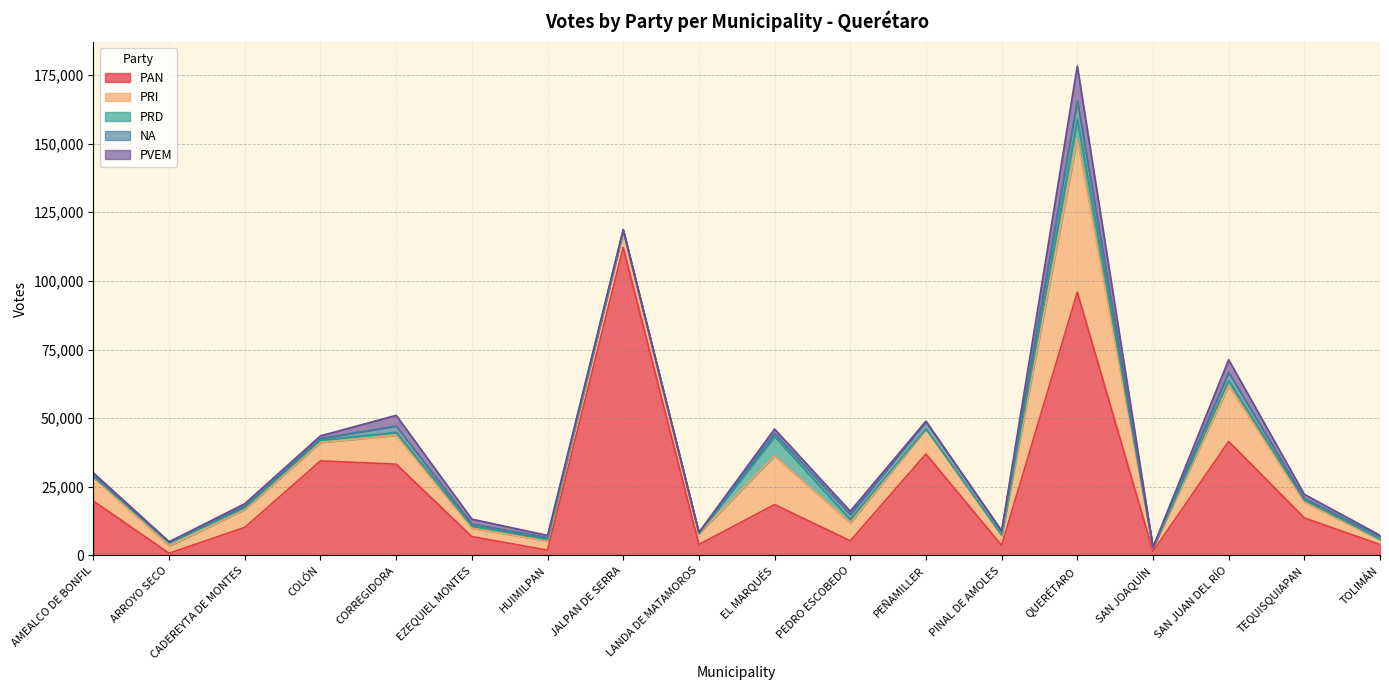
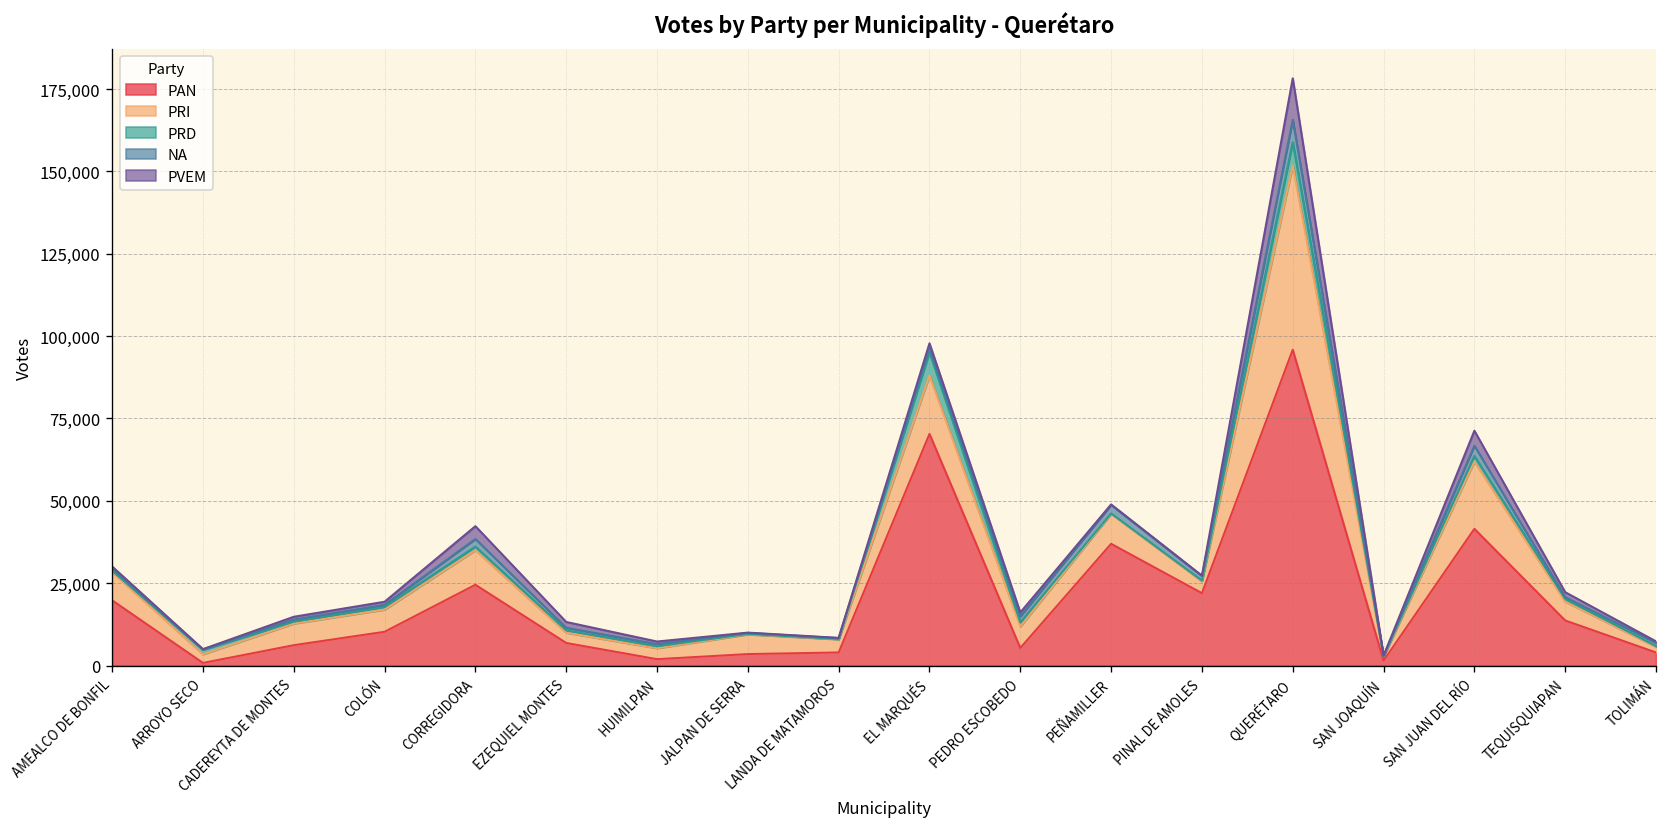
PAN, CADEREYTA DE MONTES: 10,000 -> 6,000
PAN, COLÓN: 34,000 -> 10,000
PAN, CORREGIDORA: 33,000 -> 25,000
PAN, JALPAN DE SERRA: 112,000 -> 3,000
PAN, EL MARQUÉS: 19,000 -> 70,000
PAN, PINAL DE AMOLES: 4,000 -> 22,000
